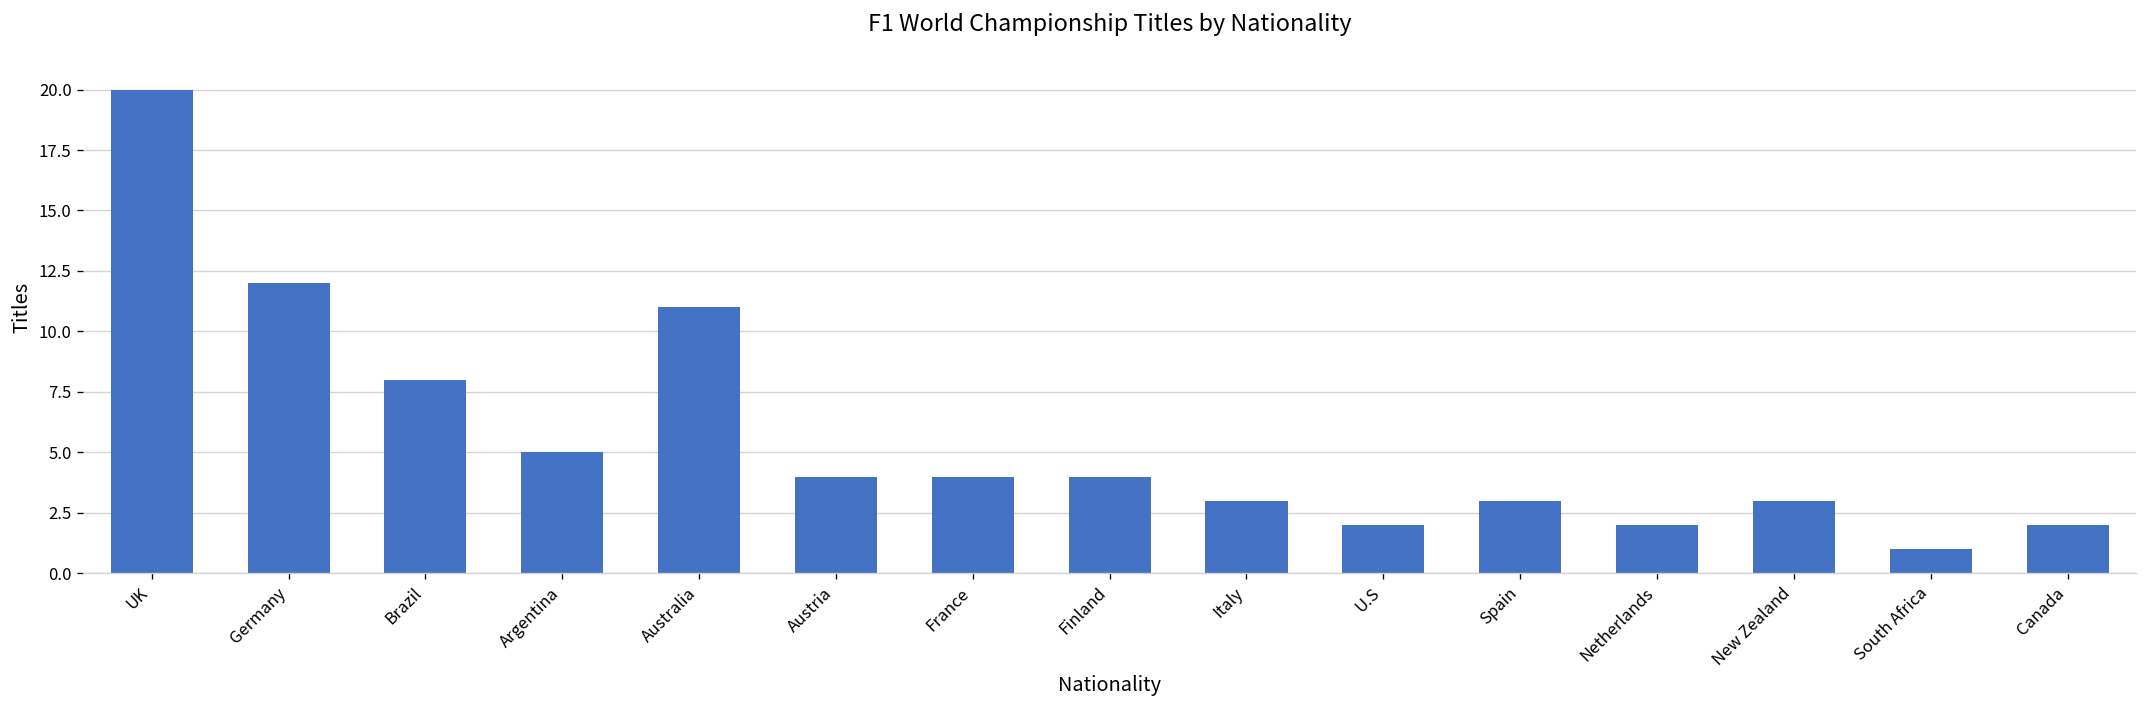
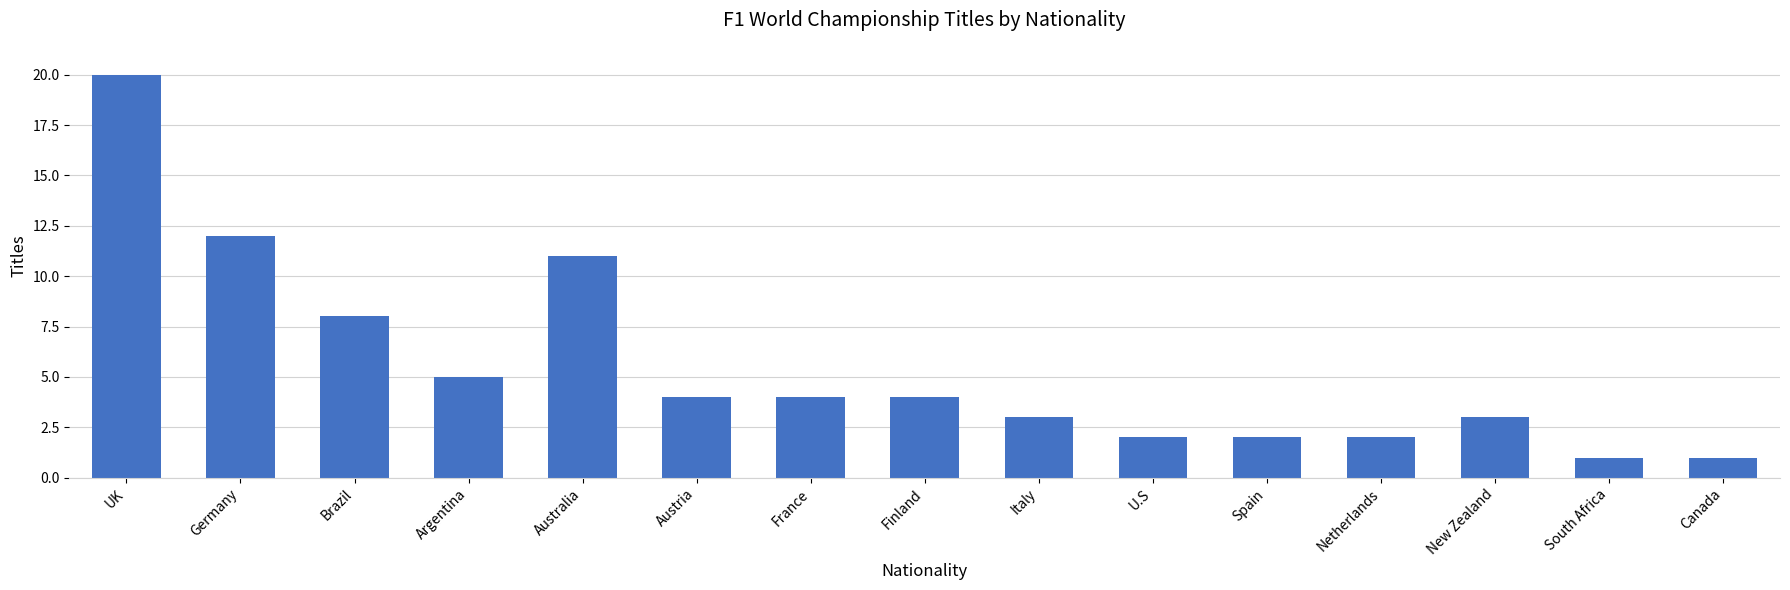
Spain: 3 -> 2
Canada: 2 -> 1
